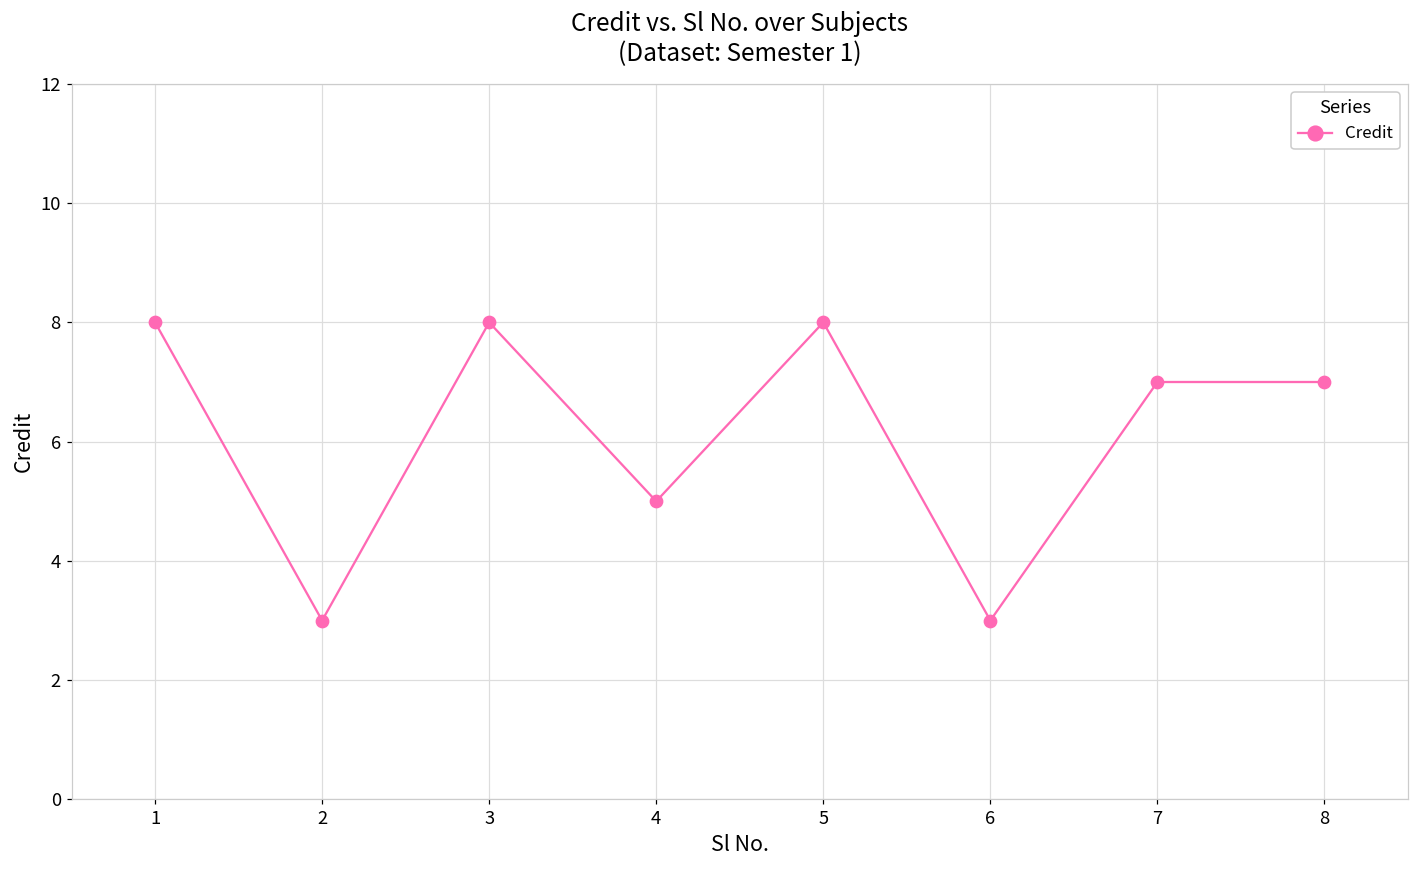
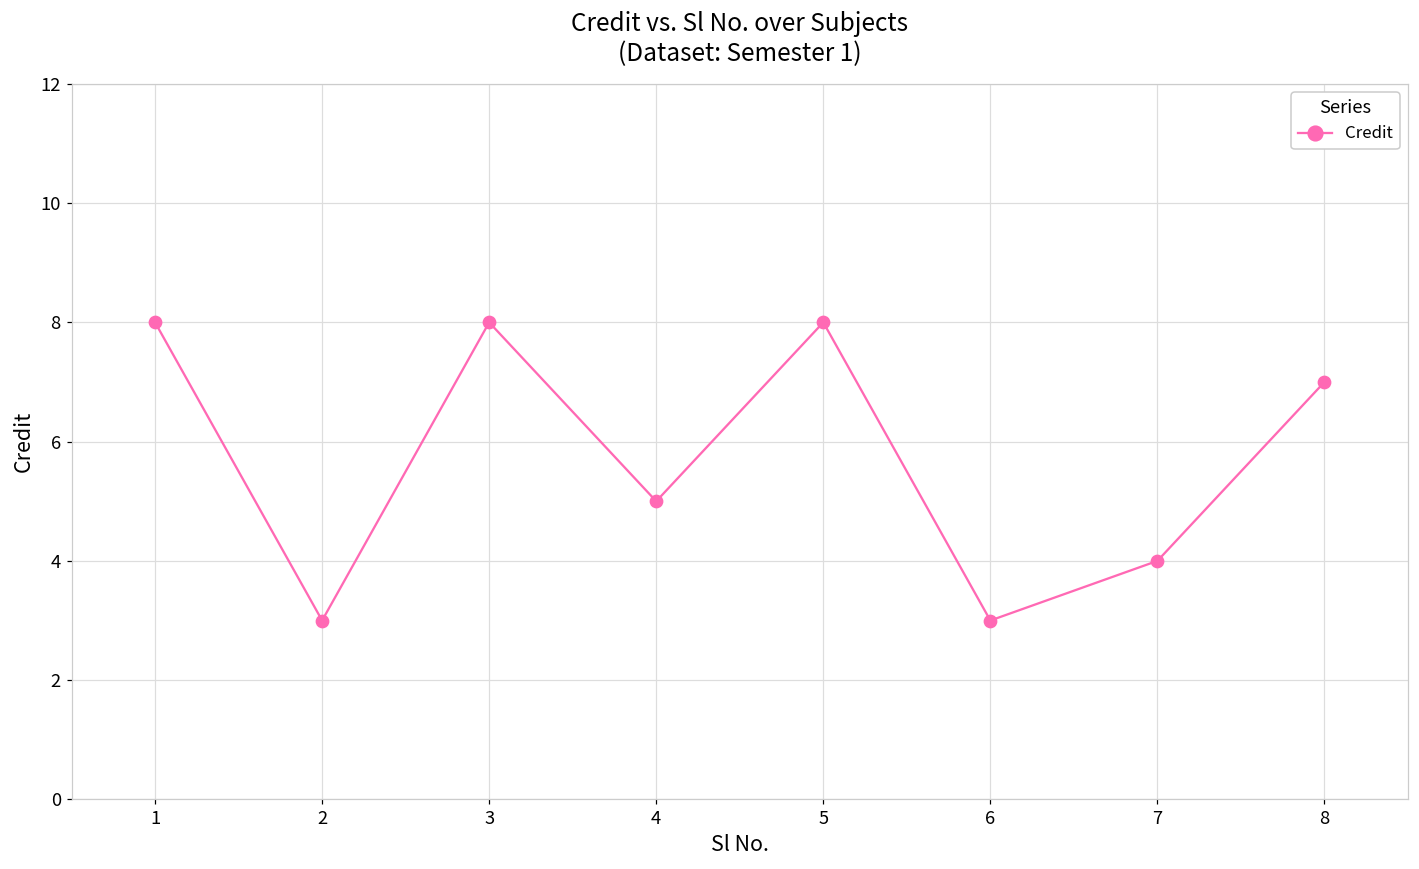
7: 7 -> 4
